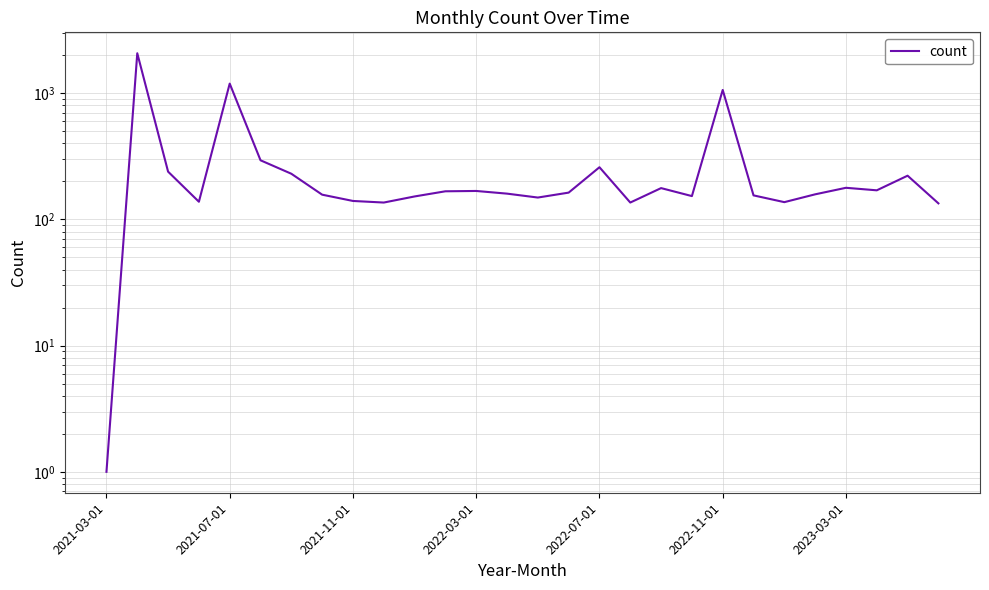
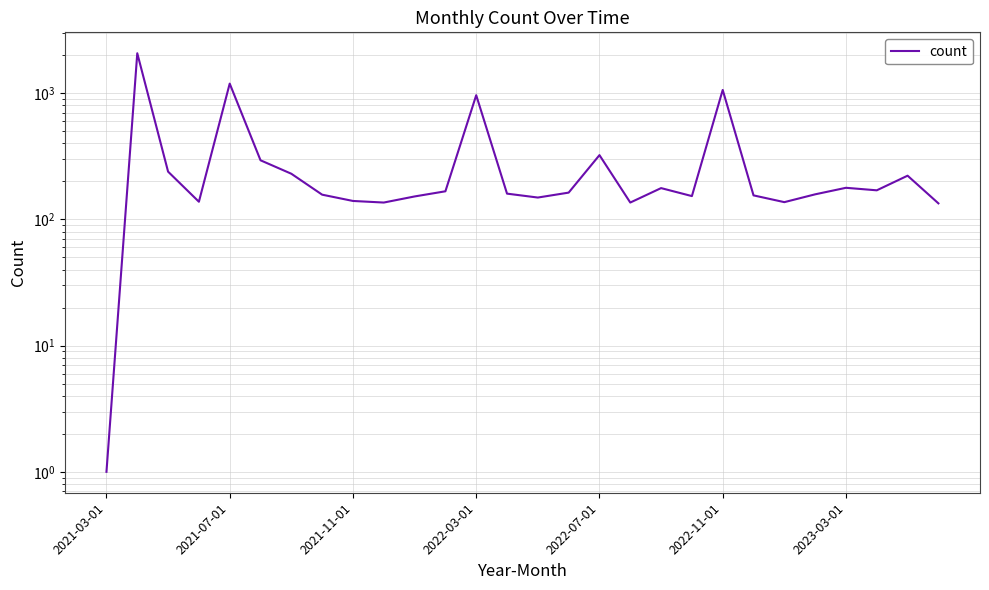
2022-03-01: 170 -> 1000
2022-07-01: 260 -> 320
